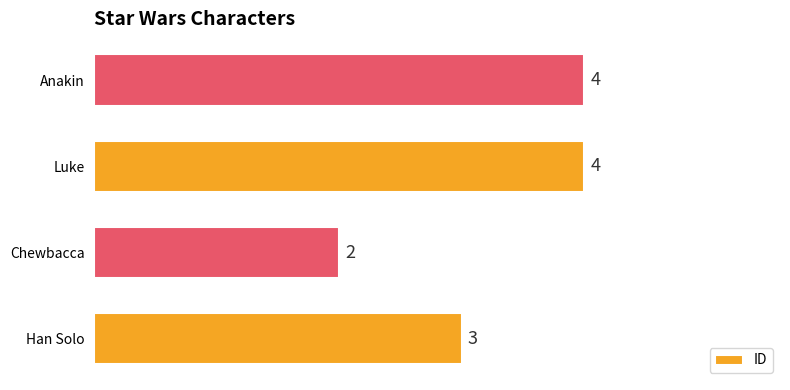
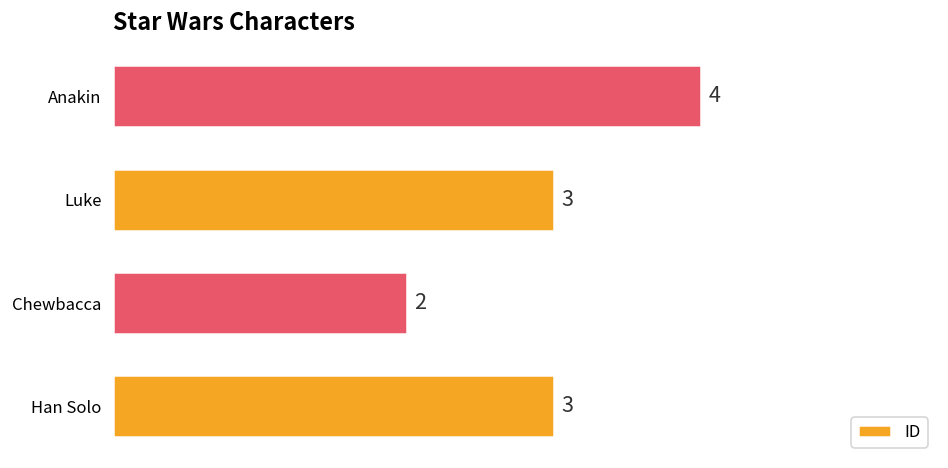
Luke: 4 -> 3
